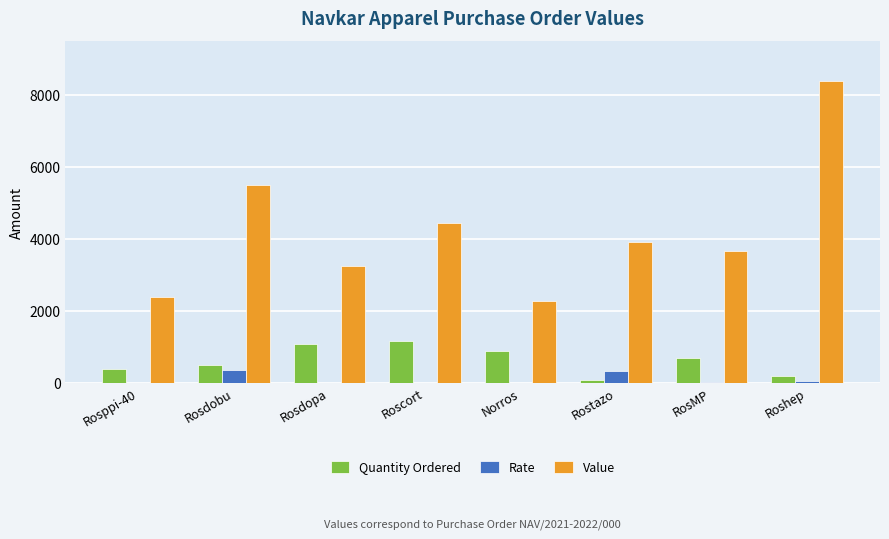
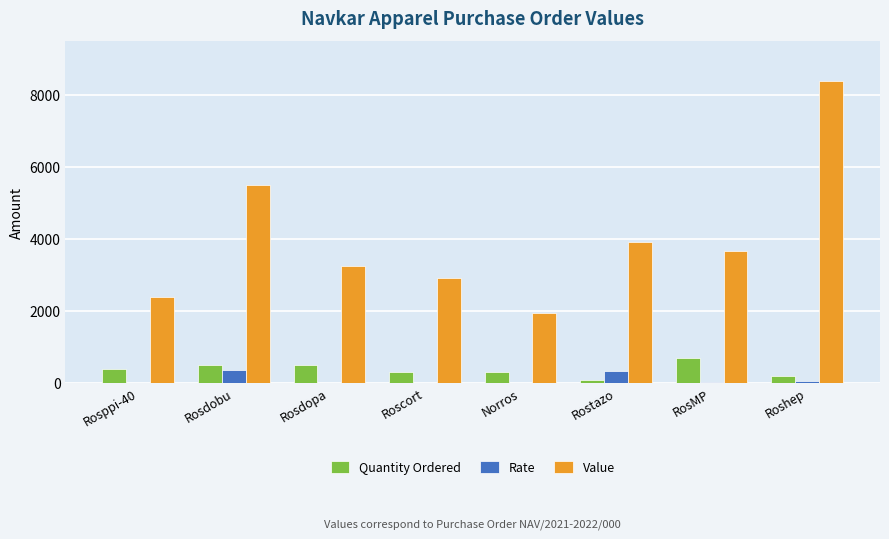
Quantity Ordered, Rosdopa: 1100 -> 500
Quantity Ordered, Roscort: 1200 -> 300
Value, Roscort: 4400 -> 2900
Quantity Ordered, Norros: 900 -> 300
Value, Norros: 2300 -> 2000
